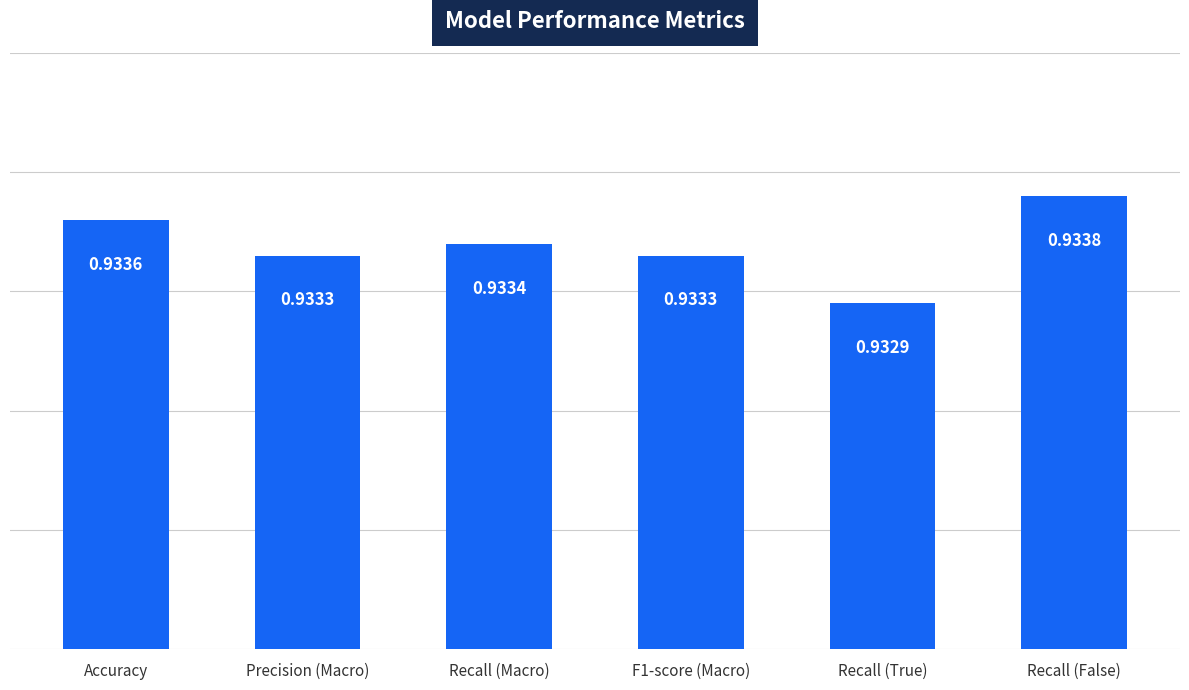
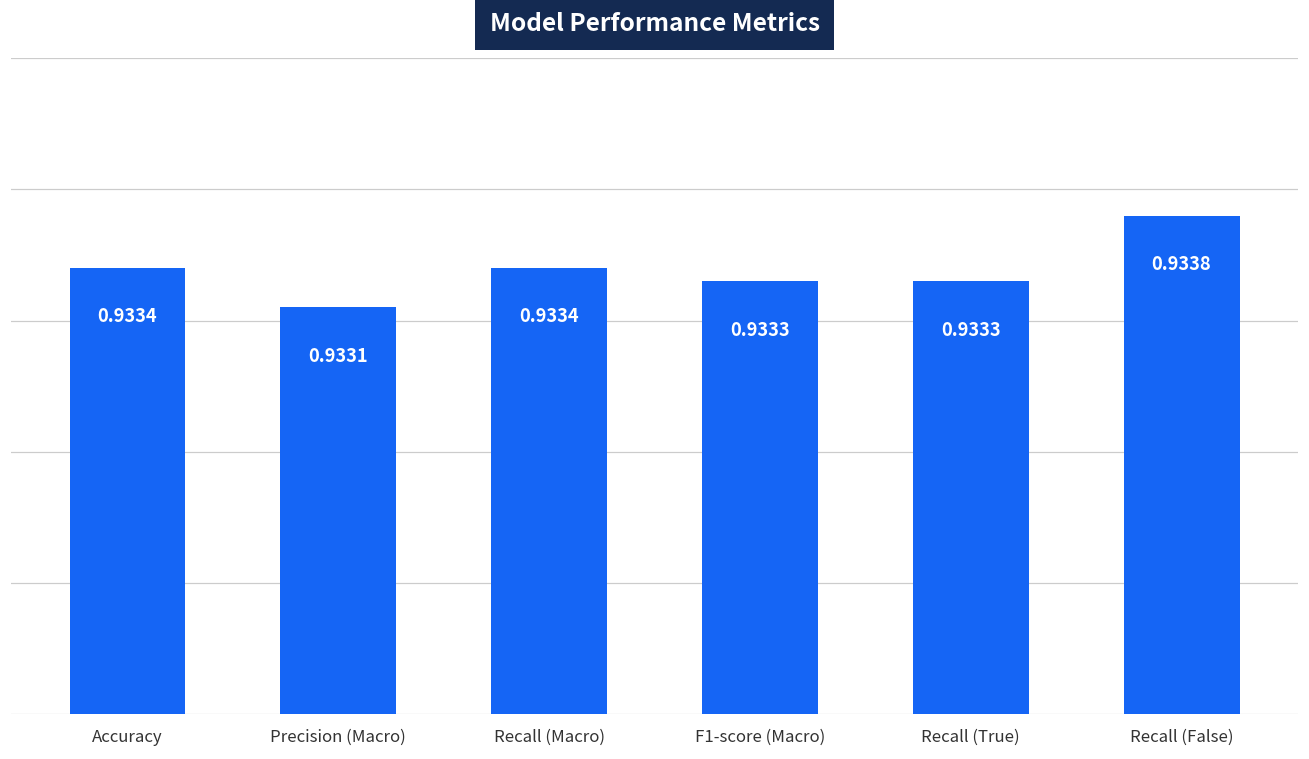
Accuracy: 0.9336 -> 0.9334
Precision (Macro): 0.9333 -> 0.9331
Recall (True): 0.9329 -> 0.9333
